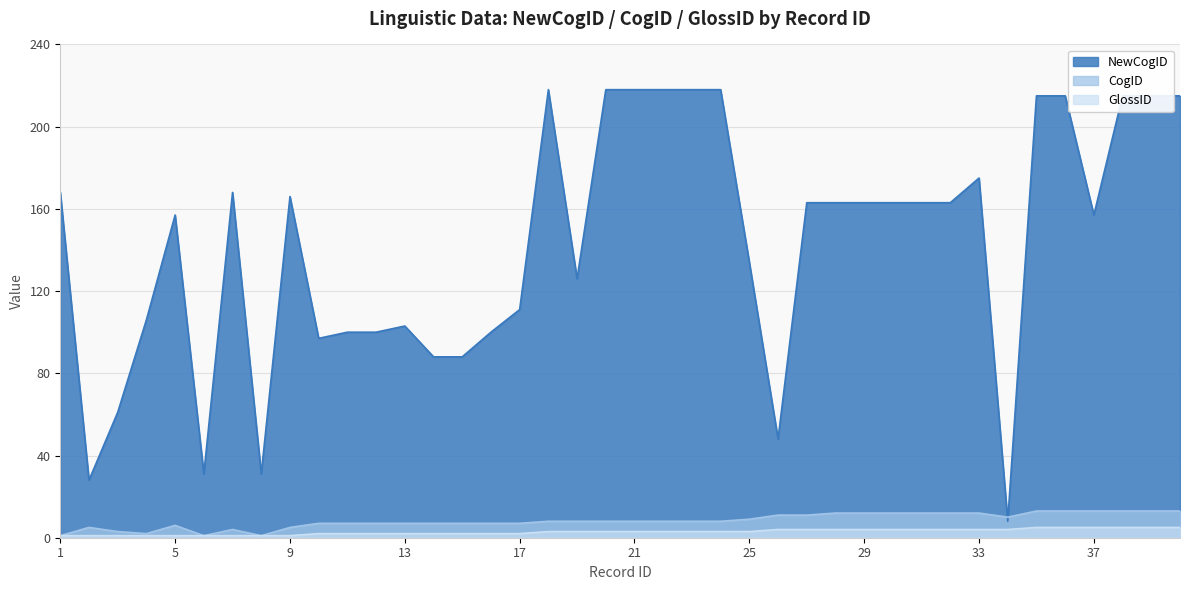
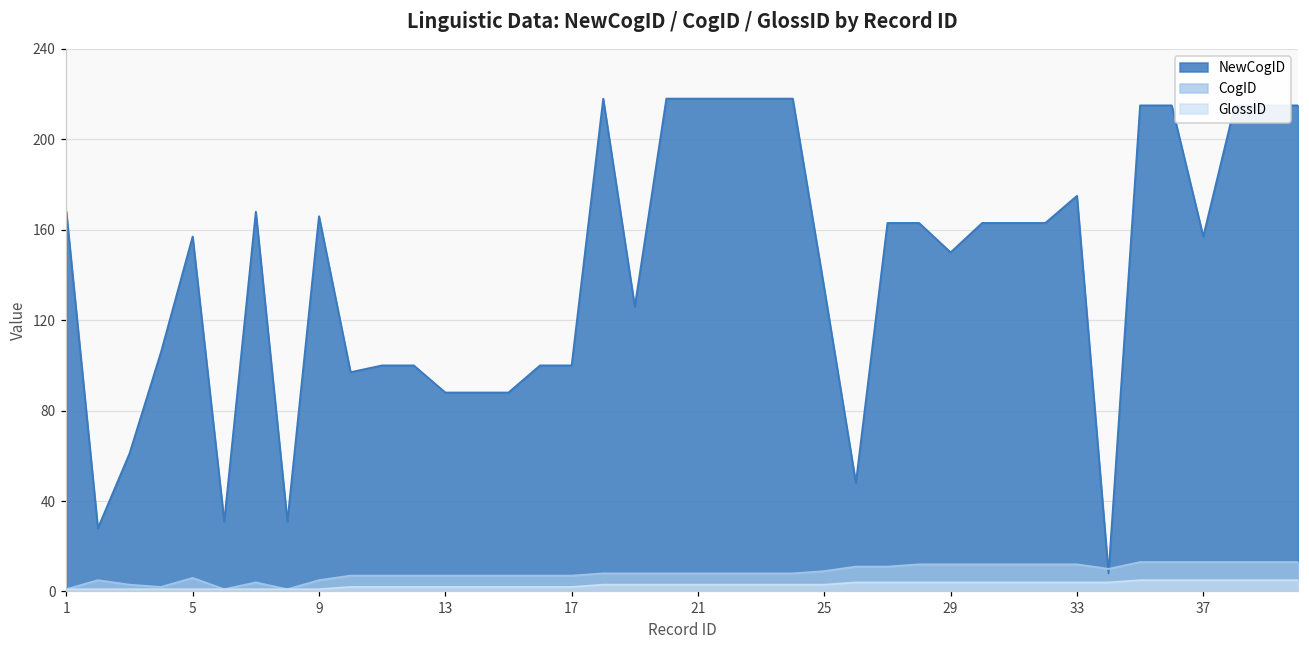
NewCogID, 13: 103 -> 88
NewCogID, 17: 111 -> 100
NewCogID, 29: 163 -> 150
